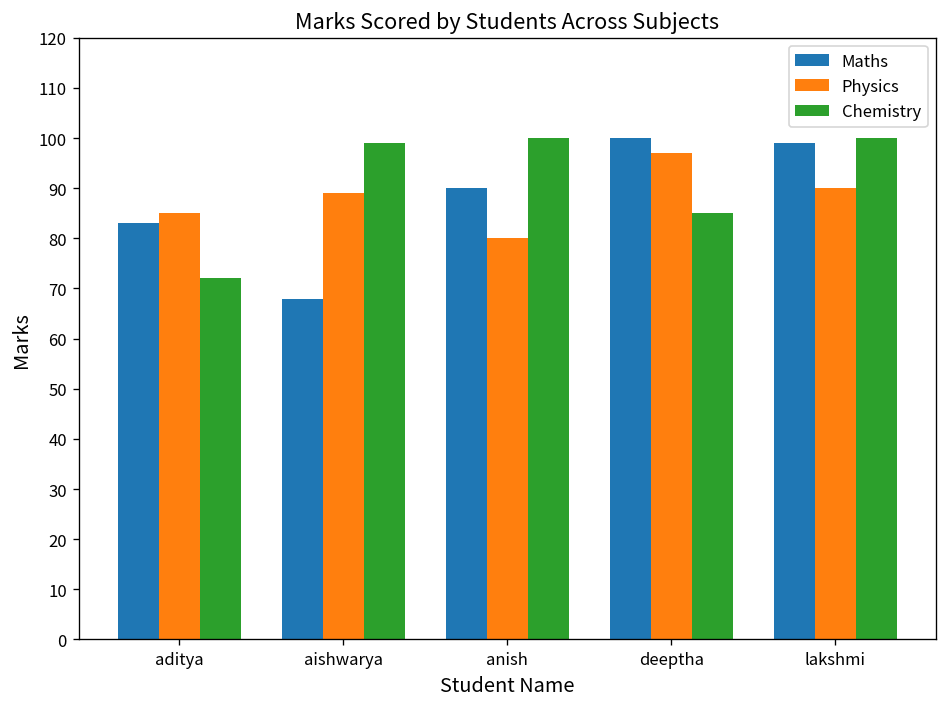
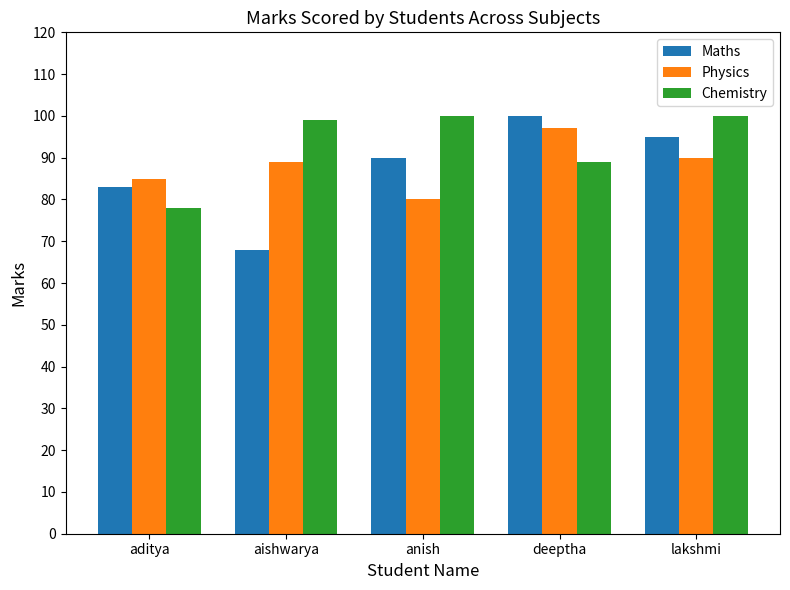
Chemistry, aditya: 72 -> 78
Chemistry, deeptha: 85 -> 89
Maths, lakshmi: 99 -> 95
